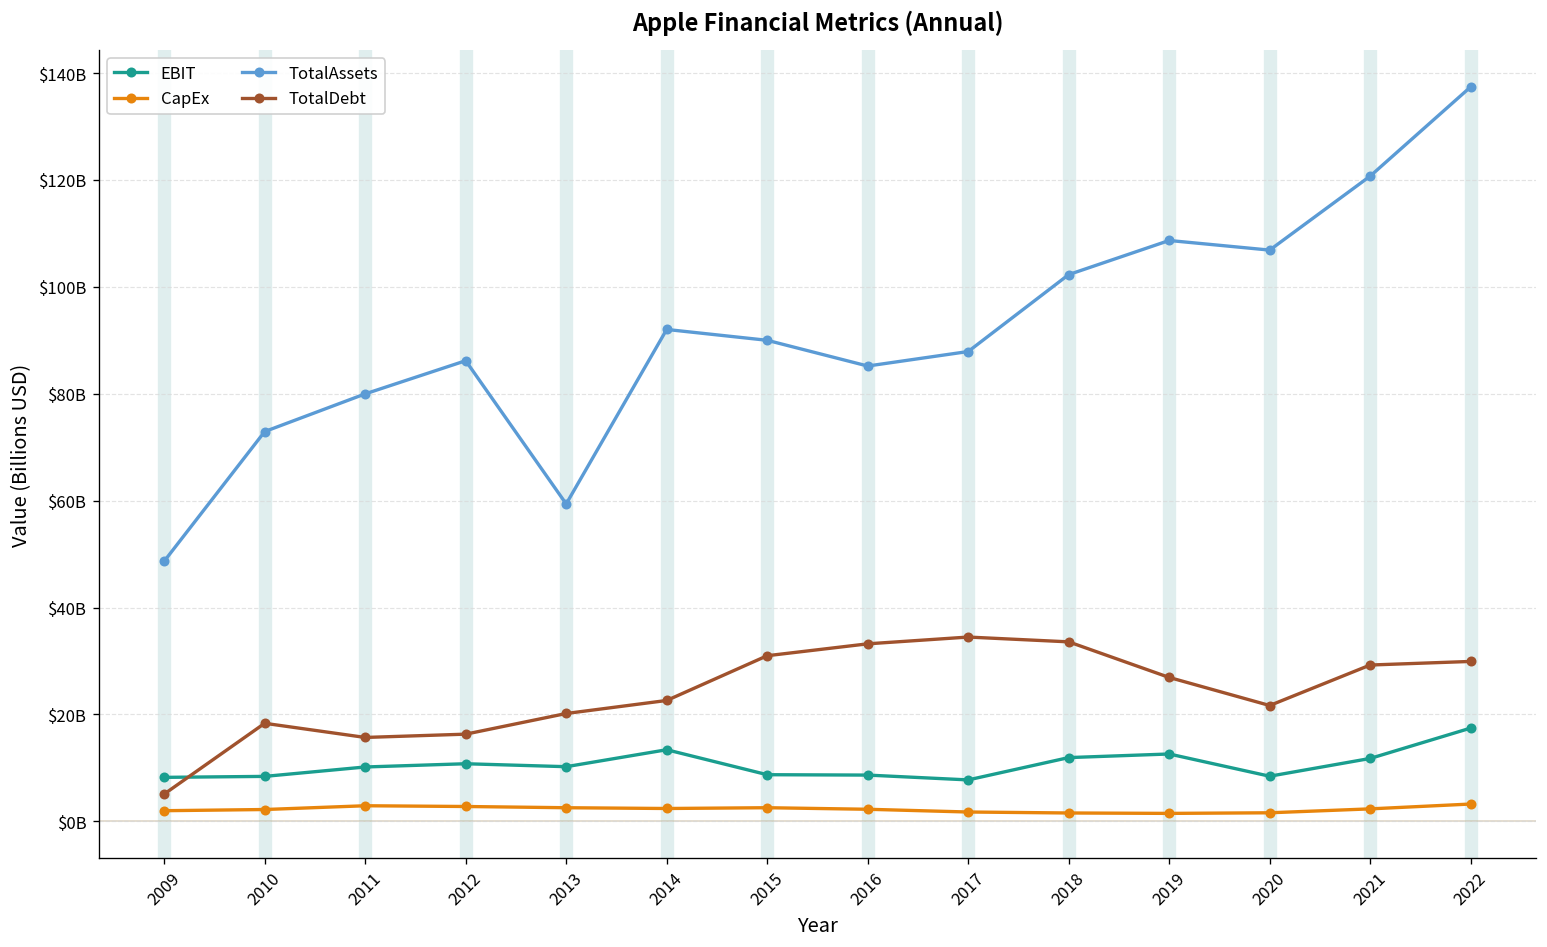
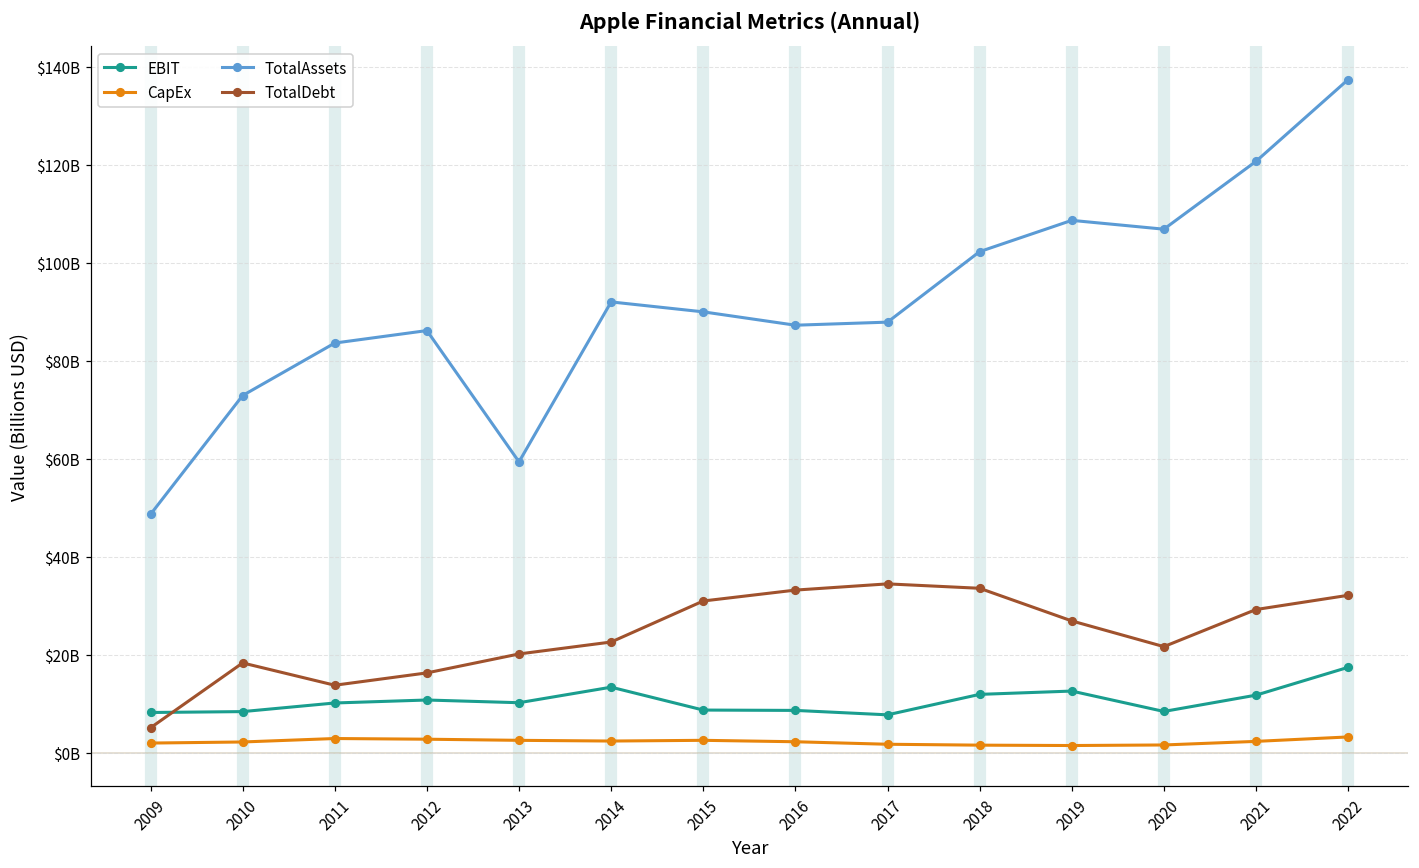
TotalAssets, 2011: $80000000000 -> $84000000000
TotalDebt, 2011: $16000000000 -> $14000000000
TotalAssets, 2016: $85000000000 -> $87000000000
TotalDebt, 2022: $30000000000 -> $32000000000
